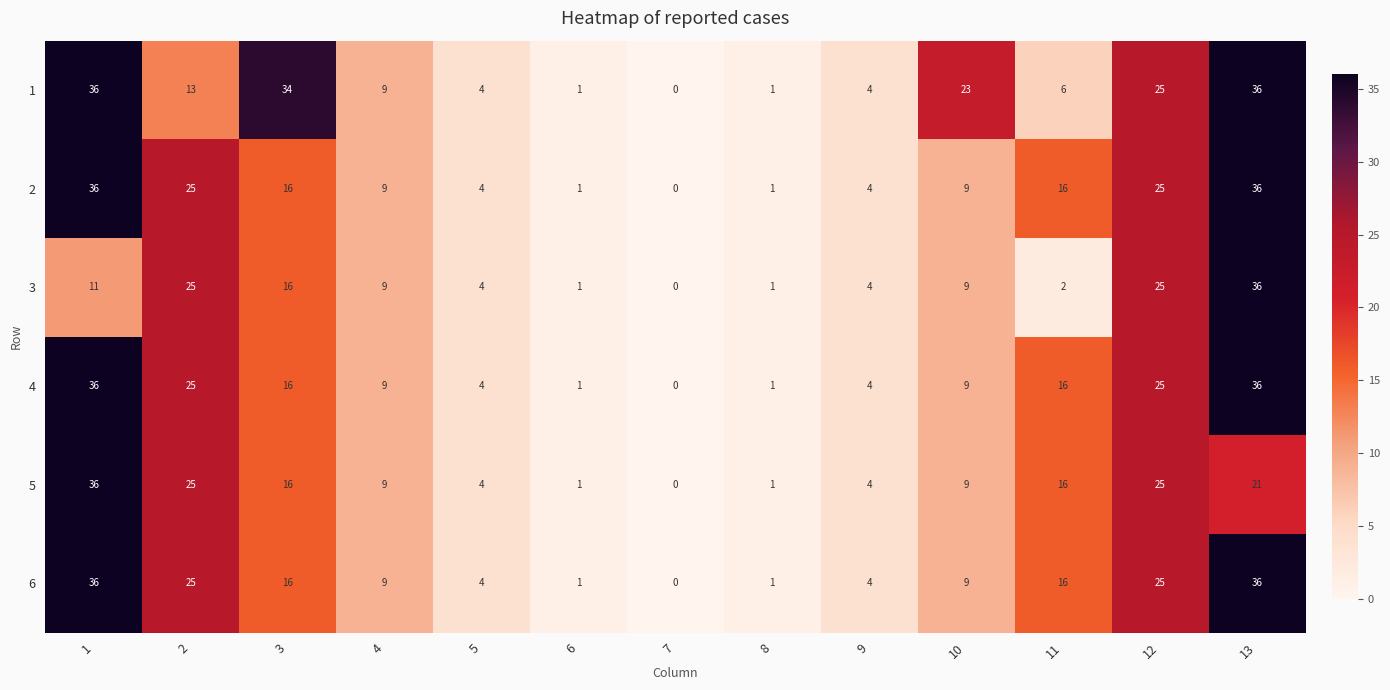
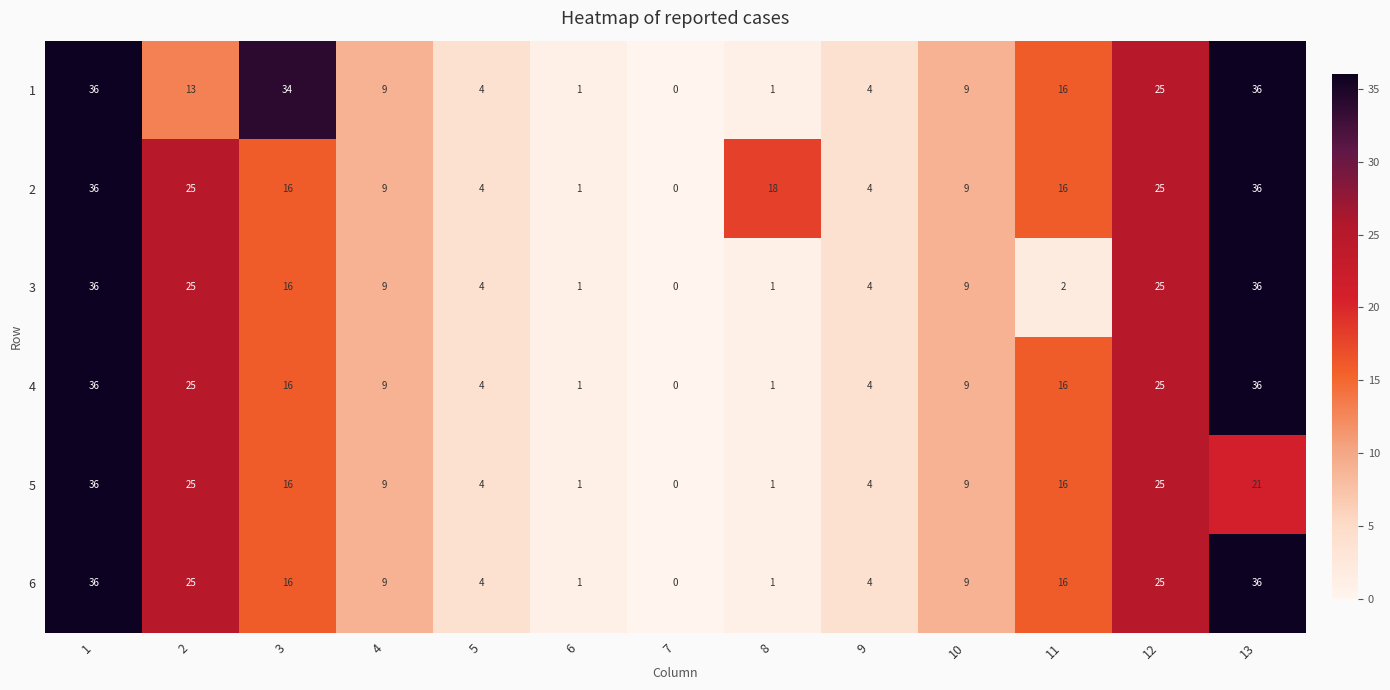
1, 10: 23 -> 9
1, 11: 6 -> 16
2, 8: 1 -> 18
3, 1: 11 -> 36
